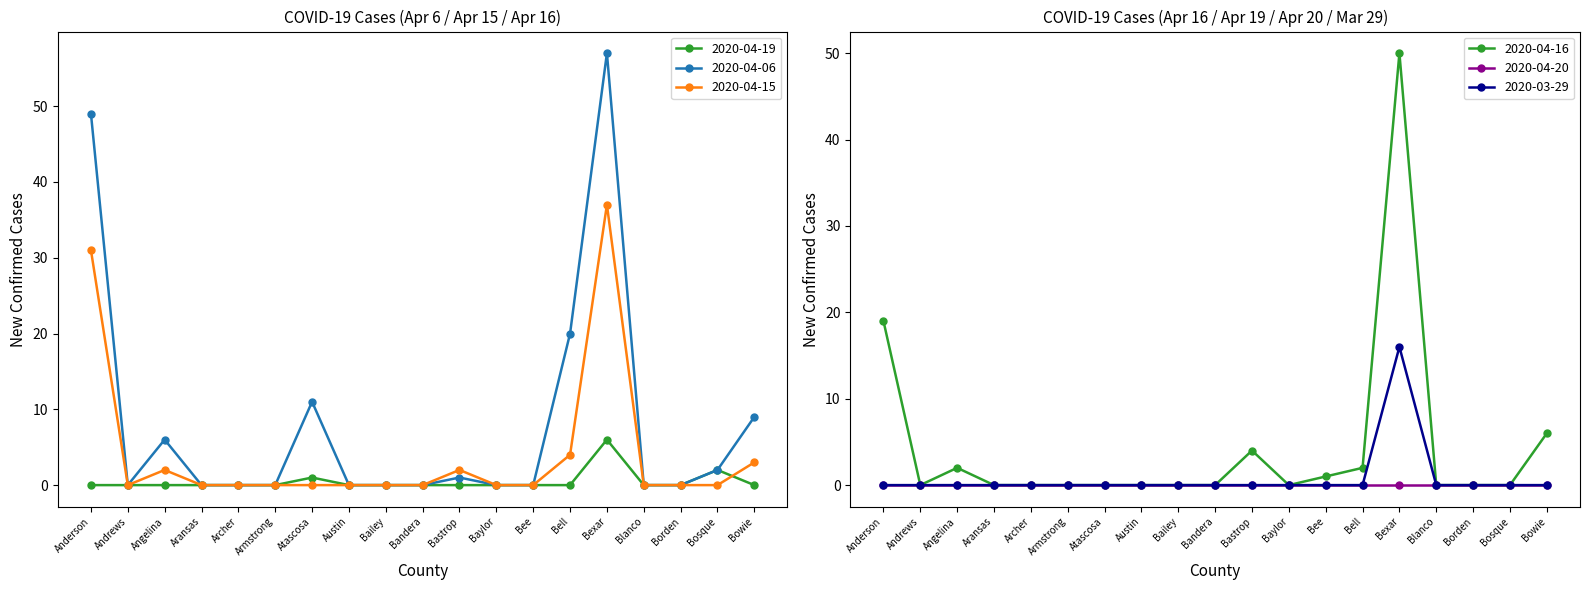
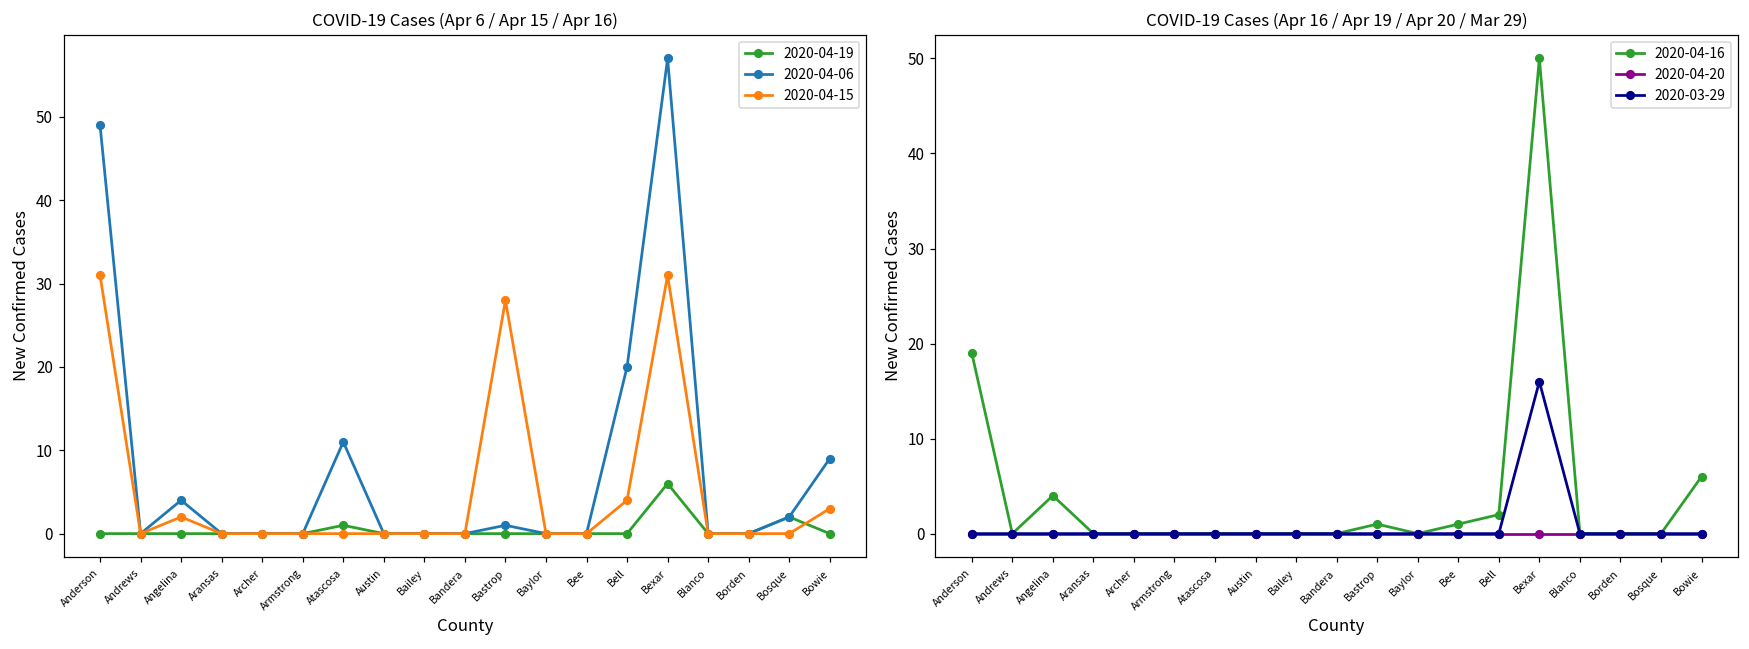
COVID-19 Cases (Apr 6 / Apr 15 / Apr 16), 2020-04-06, Angelina: 6 -> 4
COVID-19 Cases (Apr 6 / Apr 15 / Apr 16), 2020-04-15, Bastrop: 2 -> 28
COVID-19 Cases (Apr 6 / Apr 15 / Apr 16), 2020-04-15, Bexar: 37 -> 31
COVID-19 Cases (Apr 16 / Apr 19 / Apr 20 / Mar 29), 2020-04-16, Angelina: 2 -> 4
COVID-19 Cases (Apr 16 / Apr 19 / Apr 20 / Mar 29), 2020-04-16, Bastrop: 4 -> 1
